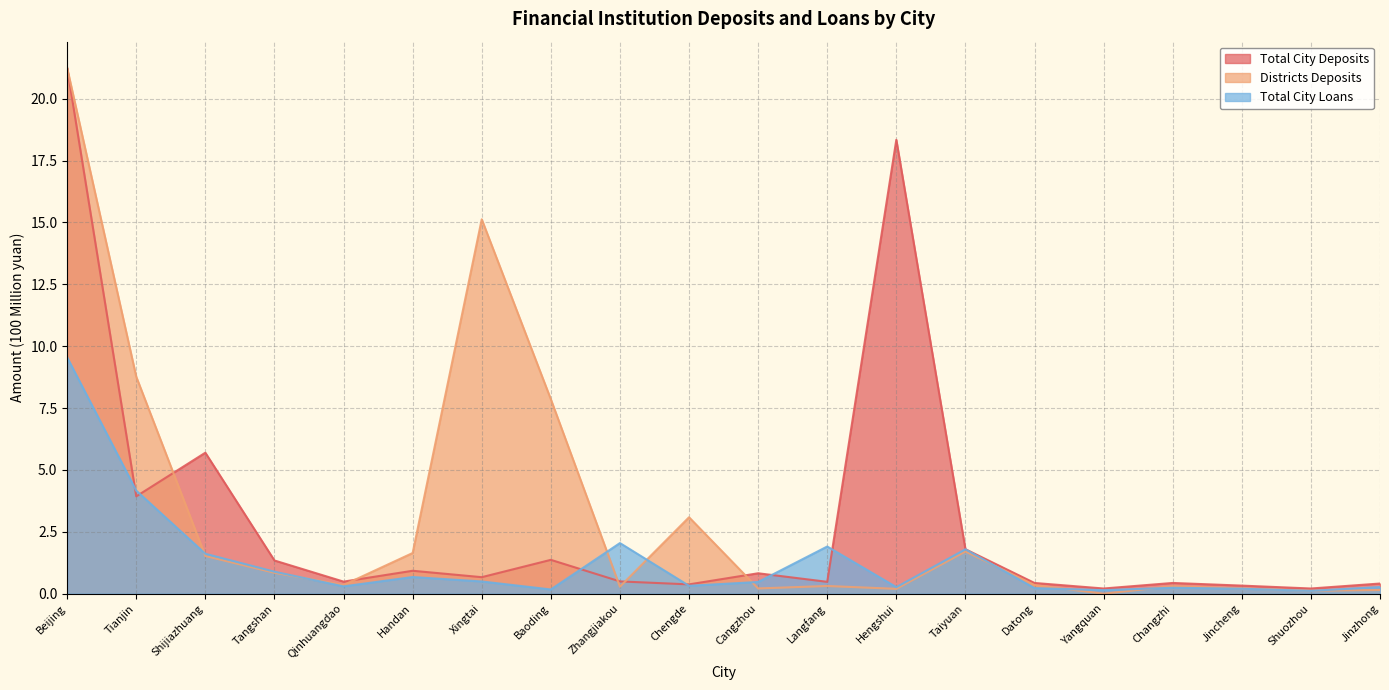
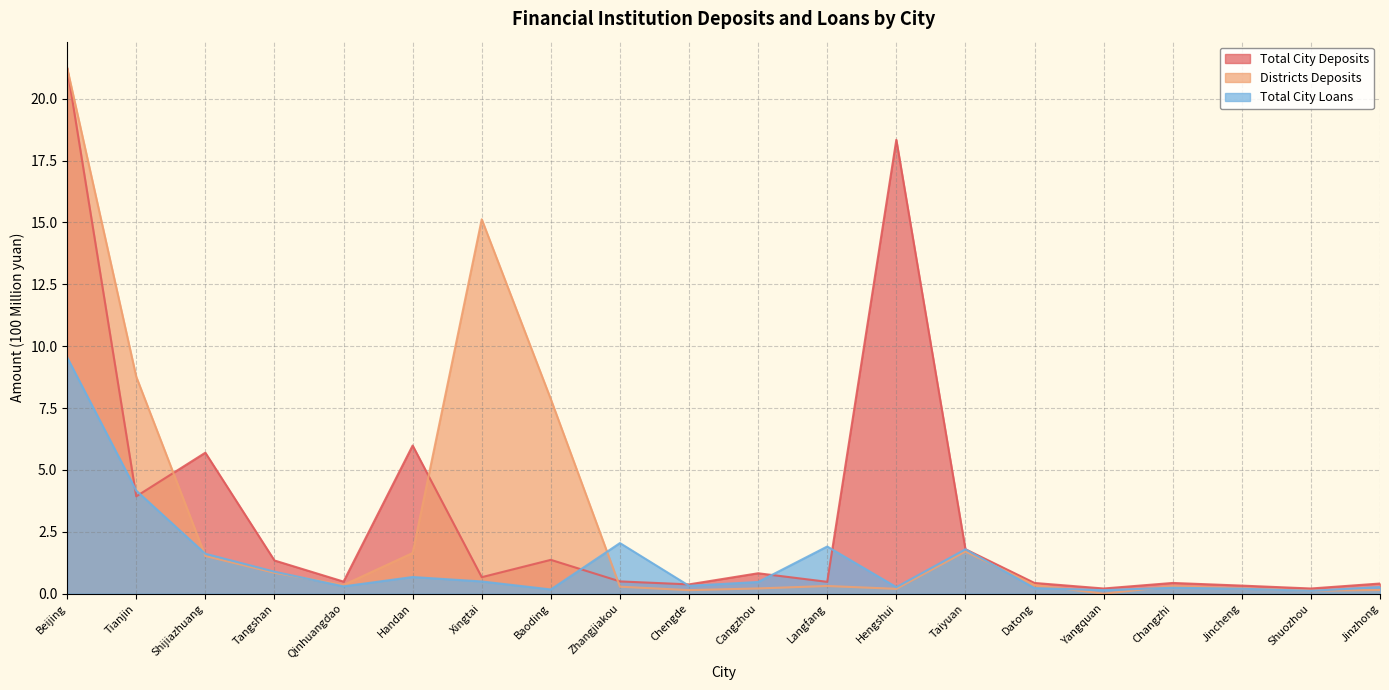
Total City Deposits, Handan: 0.9 -> 6.0
Districts Deposits, Chengde: 3.1 -> 0.1
